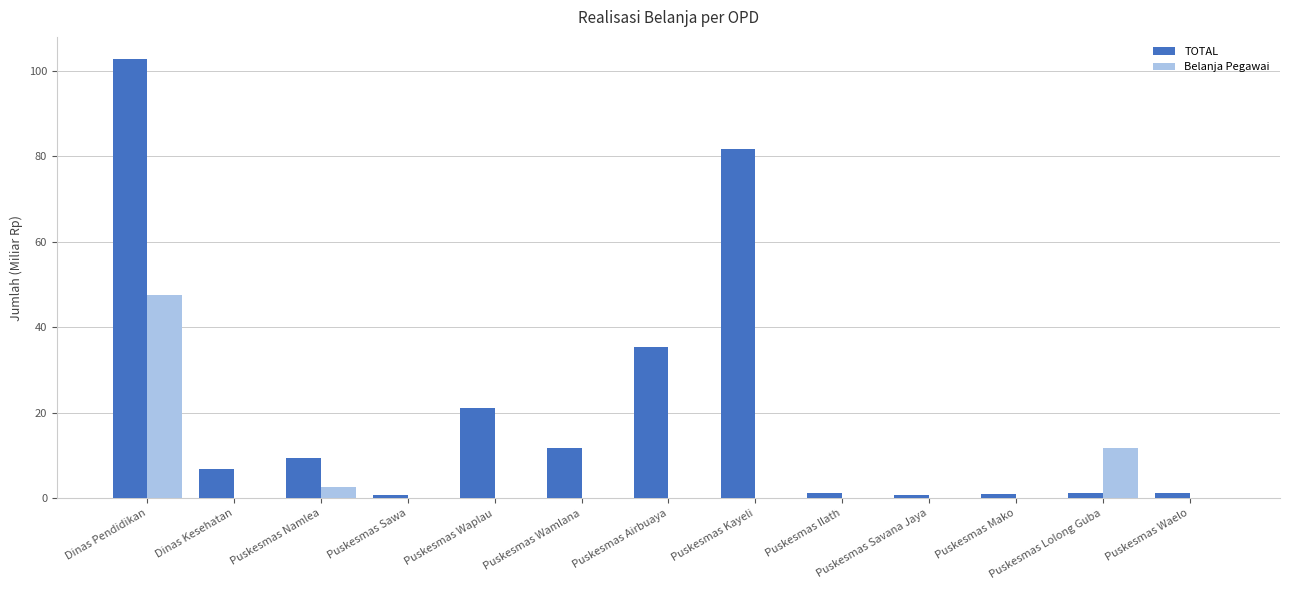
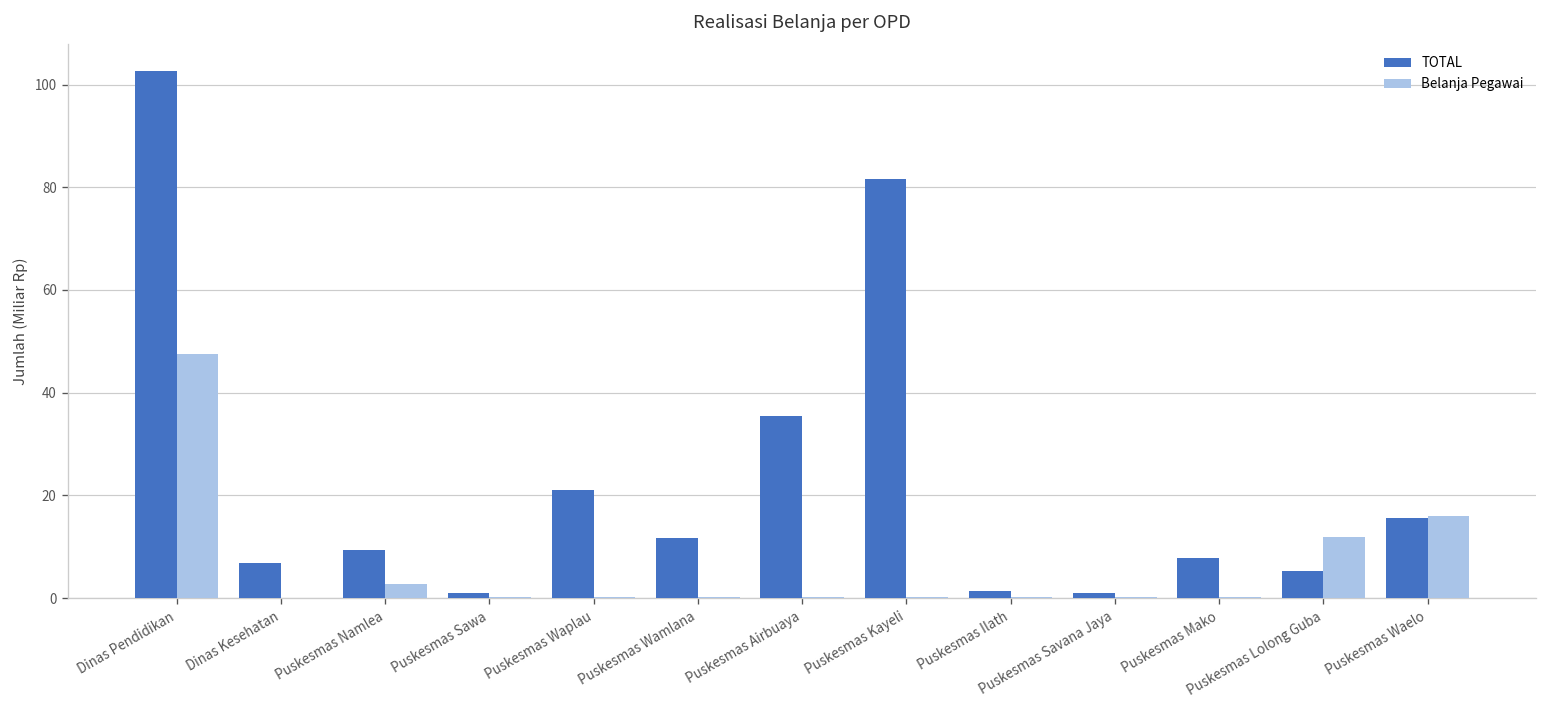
TOTAL, Puskesmas Mako: 1 -> 8
TOTAL, Puskesmas Lolong Guba: 1 -> 5
TOTAL, Puskesmas Waelo: 1 -> 16
Belanja Pegawai, Puskesmas Waelo: 0 -> 16
